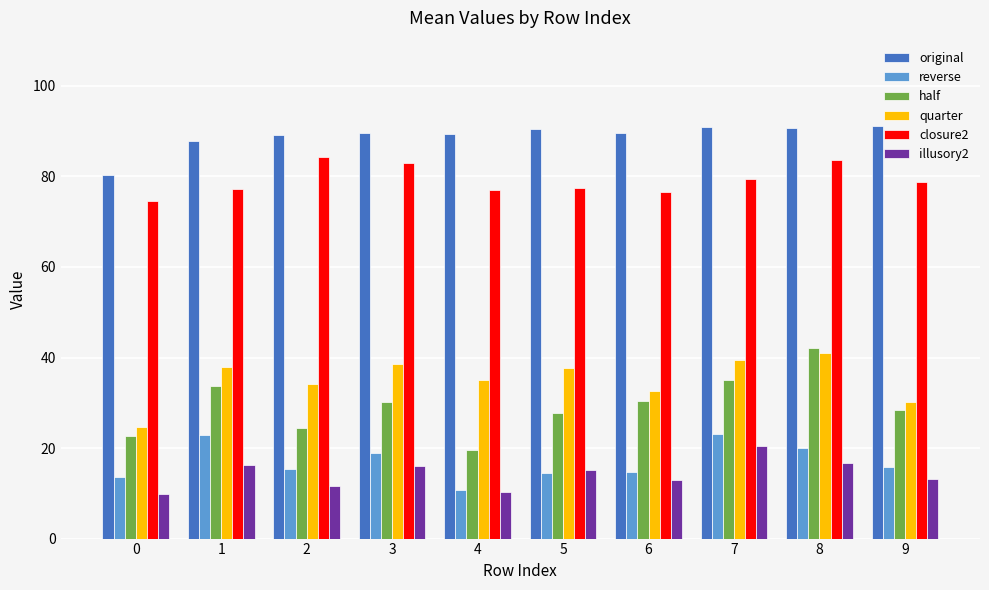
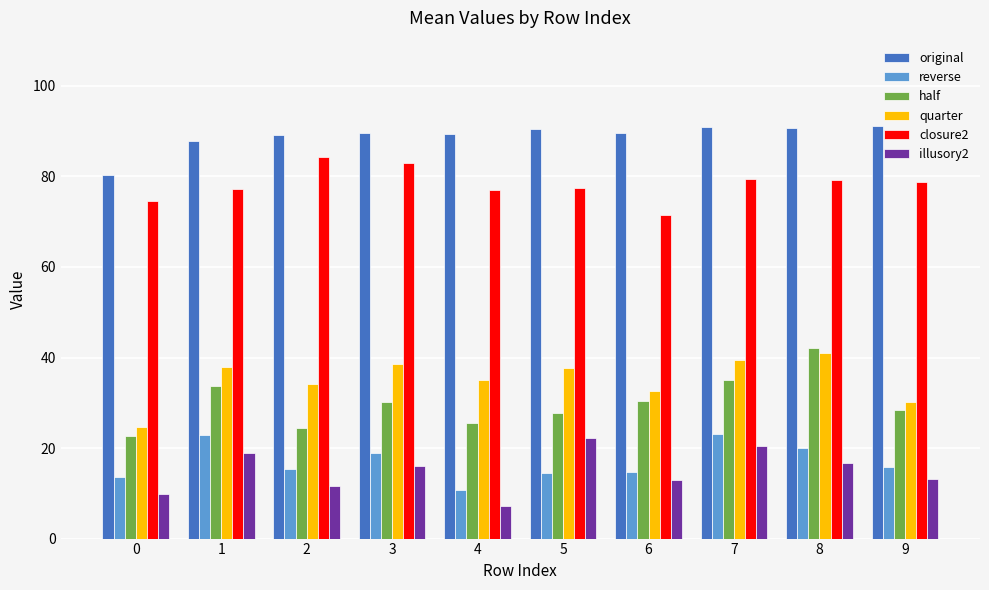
illusory2, 1: 16 -> 19
half, 4: 20 -> 26
illusory2, 4: 10 -> 7
illusory2, 5: 15 -> 22
closure2, 6: 77 -> 72
closure2, 8: 84 -> 79
